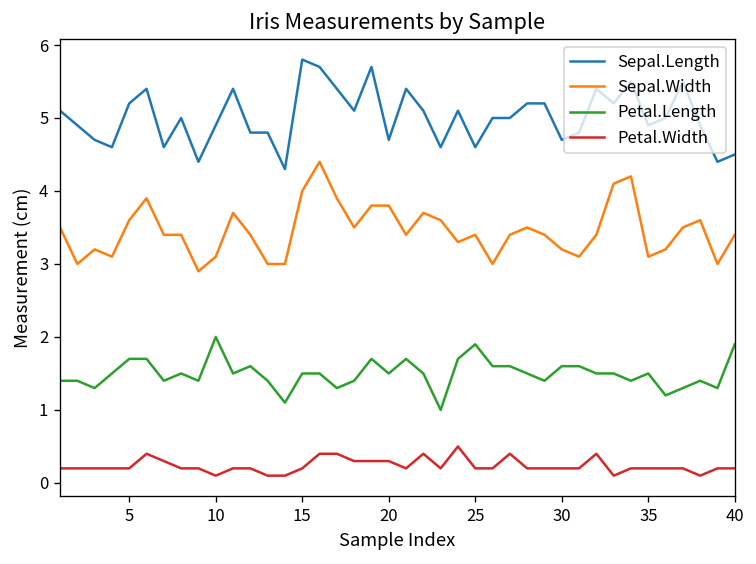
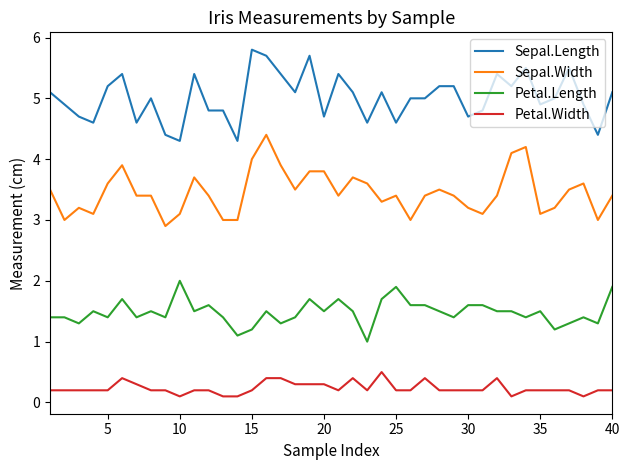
Petal.Length, 5: 1.7 -> 1.4
Sepal.Length, 10: 4.9 -> 4.3
Petal.Length, 15: 1.5 -> 1.2
Sepal.Length, 40: 4.5 -> 5.1
